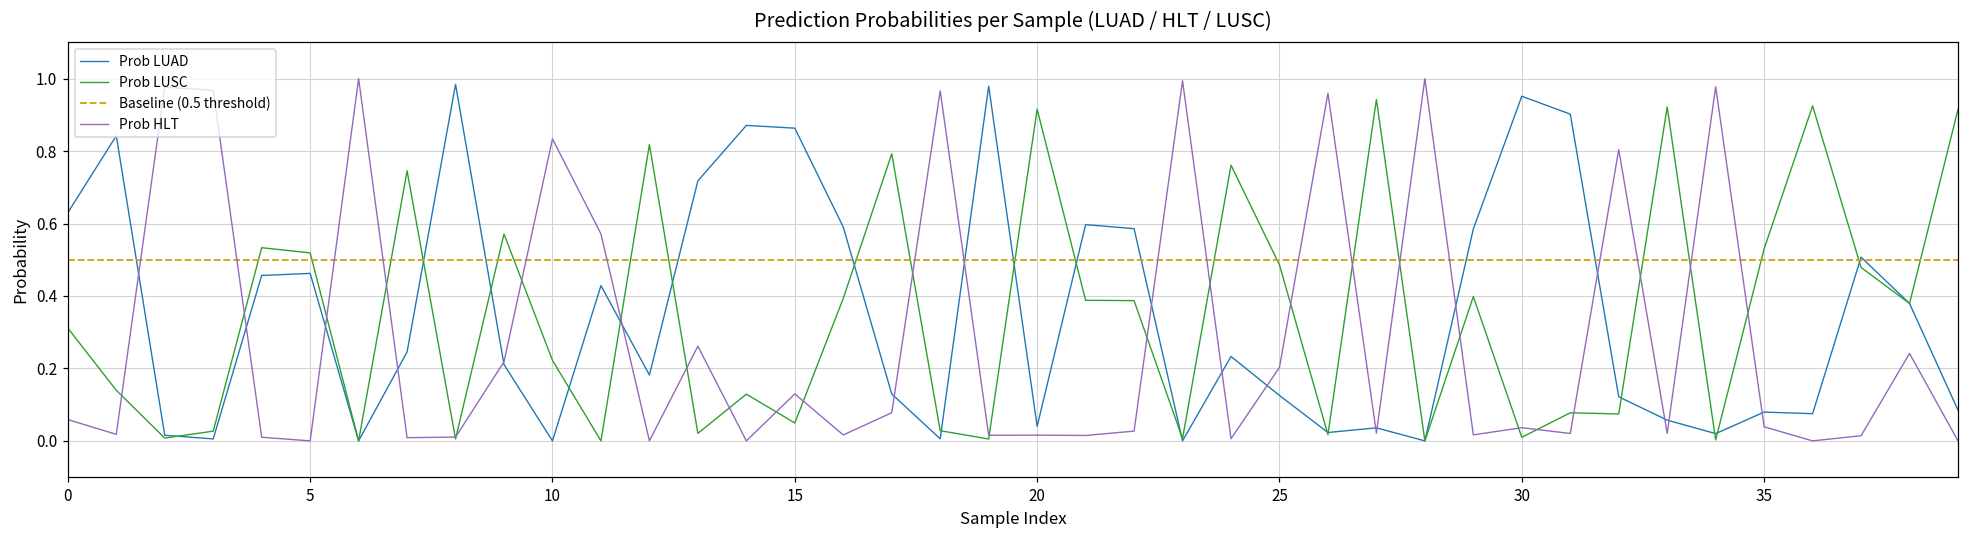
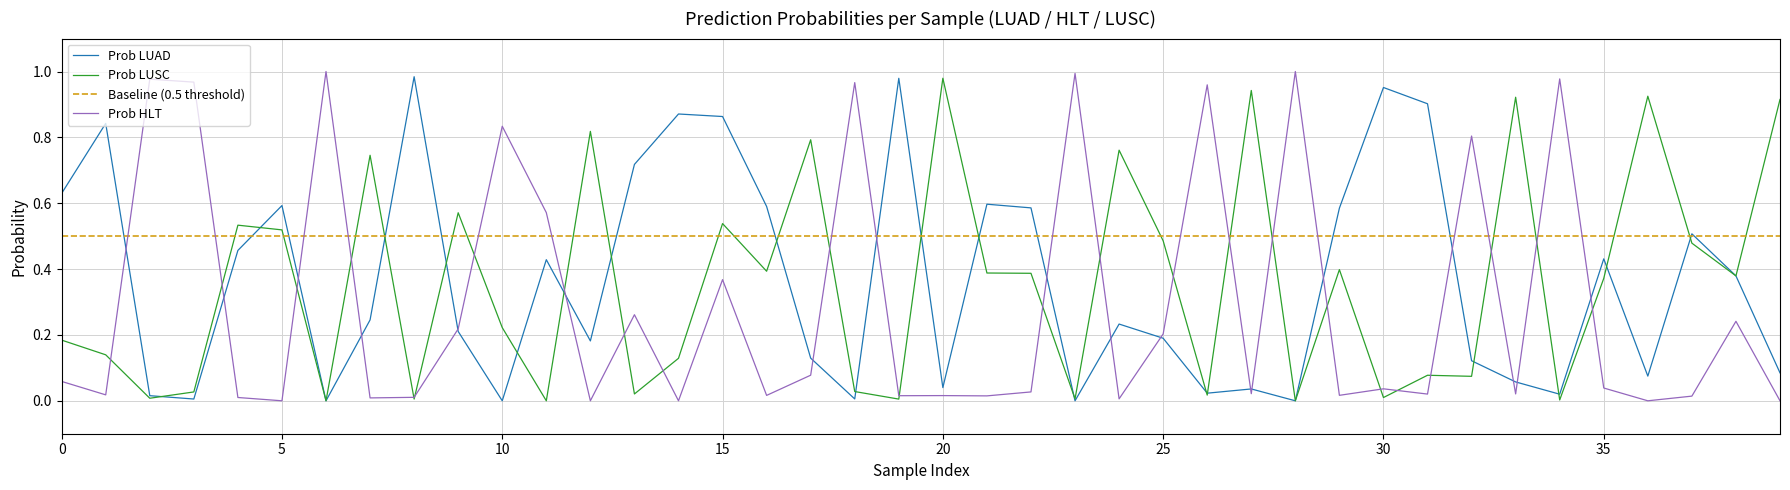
Prob LUSC, 0: 0.31 -> 0.18
Prob LUAD, 5: 0.46 -> 0.59
Prob LUSC, 15: 0.05 -> 0.54
Prob HLT, 15: 0.13 -> 0.37
Prob LUSC, 20: 0.92 -> 0.98
Prob LUAD, 25: 0.13 -> 0.19
Prob LUAD, 35: 0.08 -> 0.43
Prob LUSC, 35: 0.53 -> 0.37
